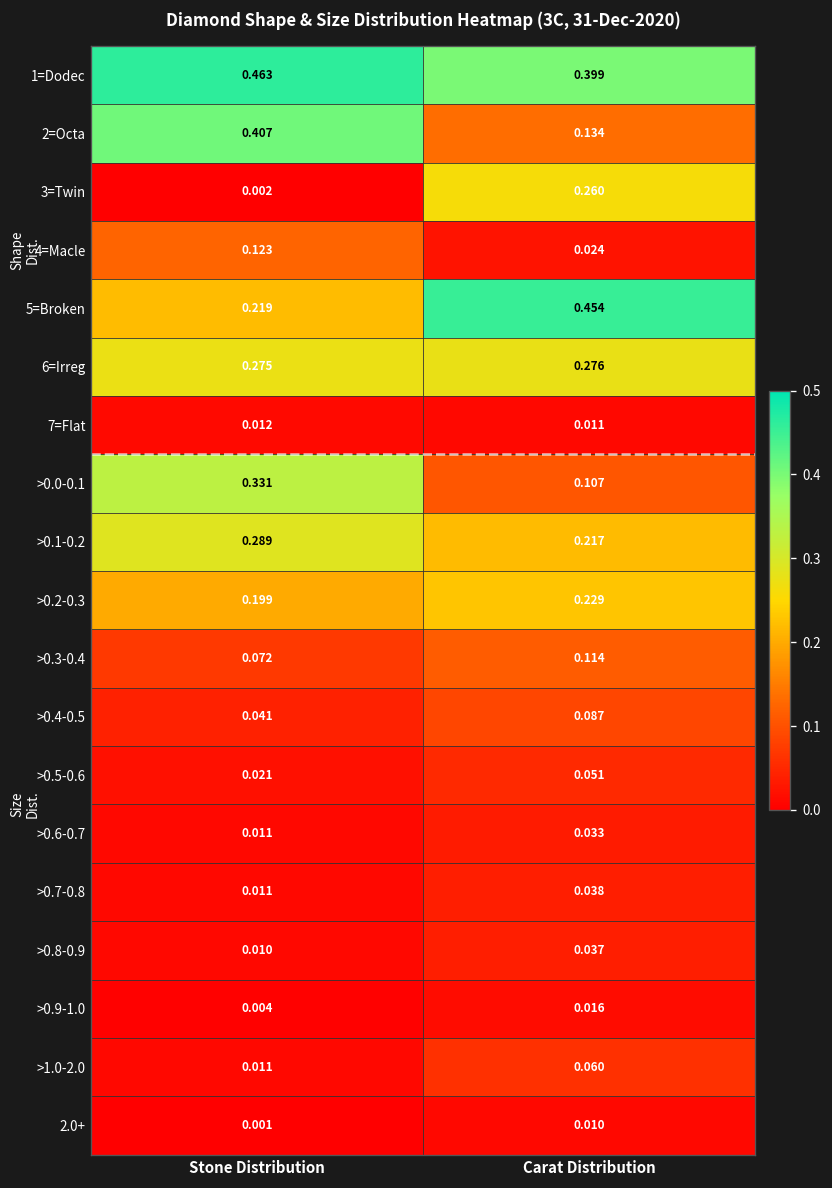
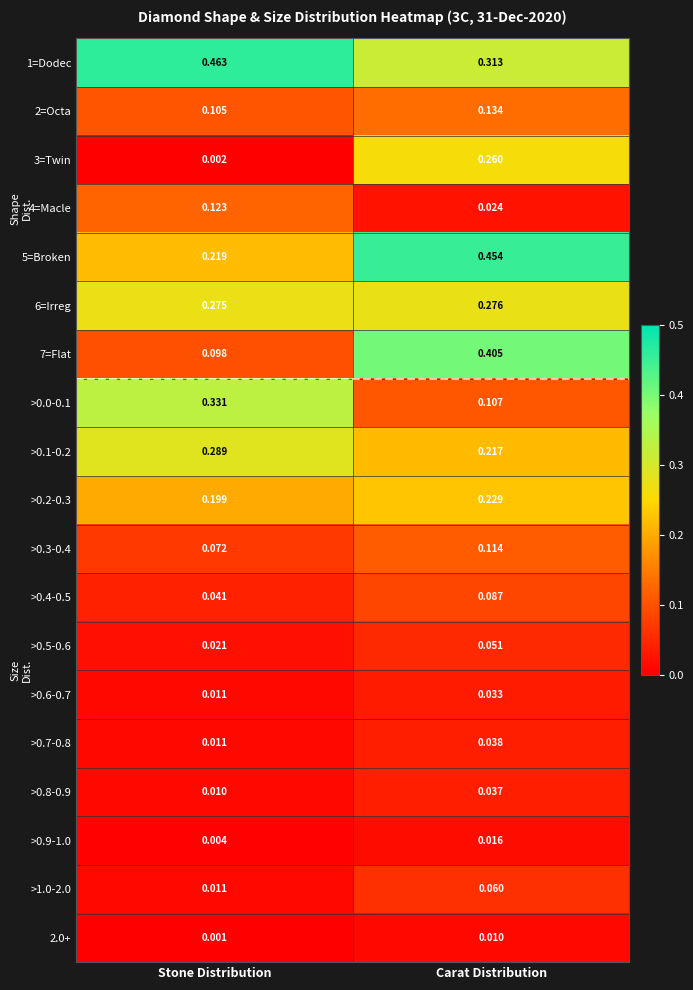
1=Dodec, Carat Distribution: 0.399 -> 0.313
2=Octa, Stone Distribution: 0.407 -> 0.105
7=Flat, Stone Distribution: 0.012 -> 0.098
7=Flat, Carat Distribution: 0.011 -> 0.405
